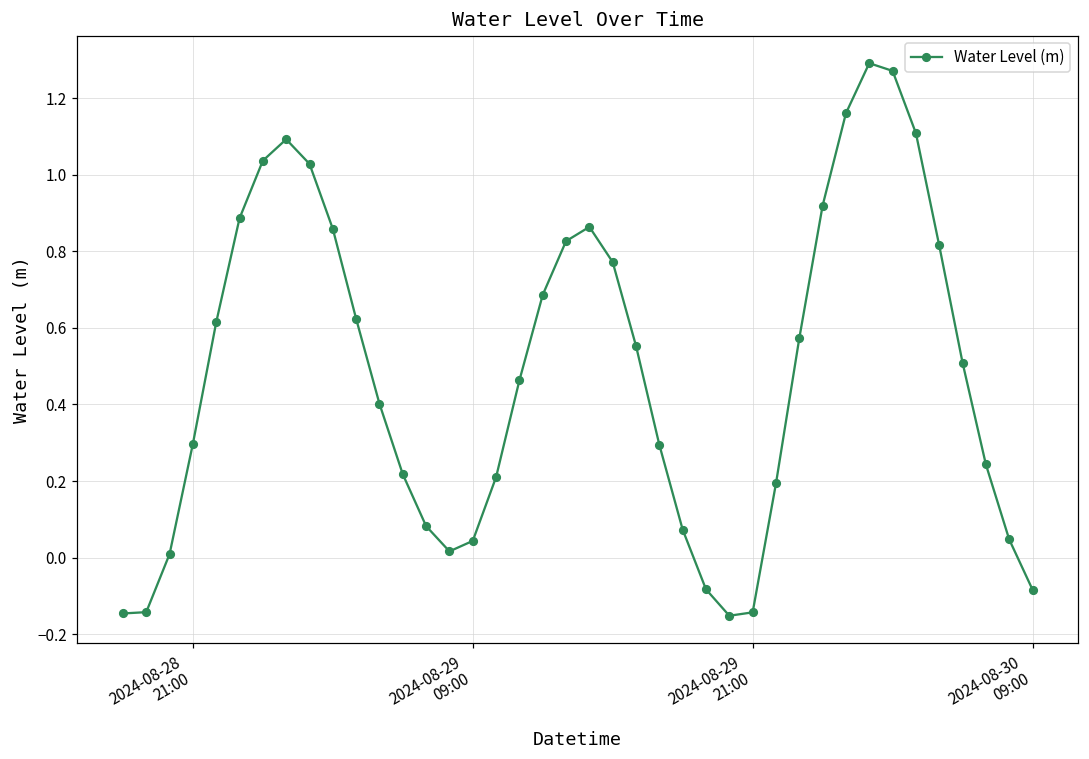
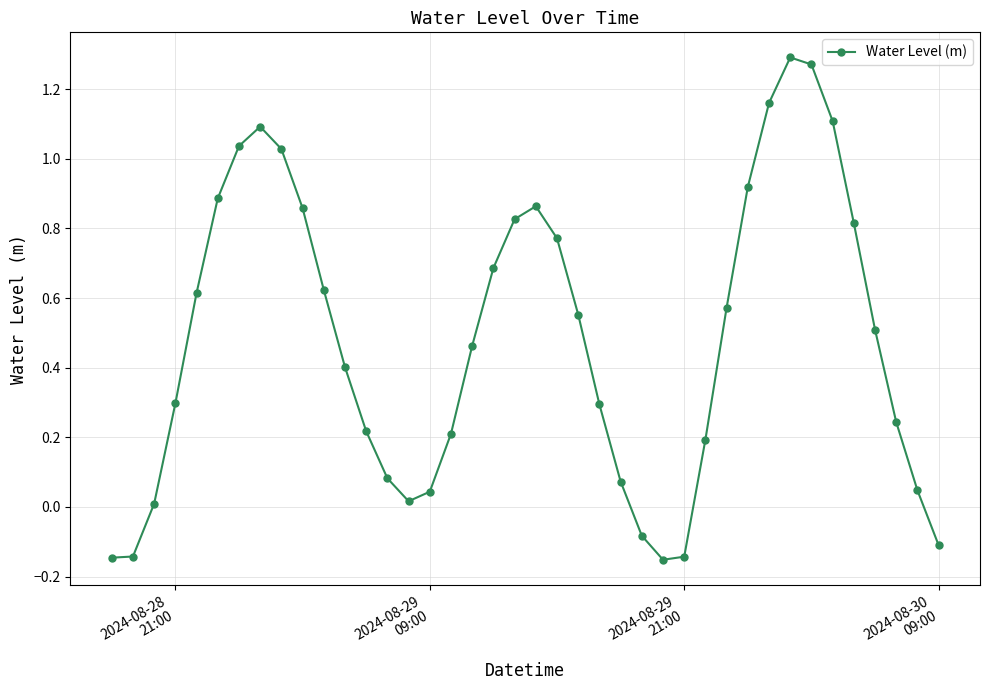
2024-08-30 09:00: -0.08 -> -0.11
